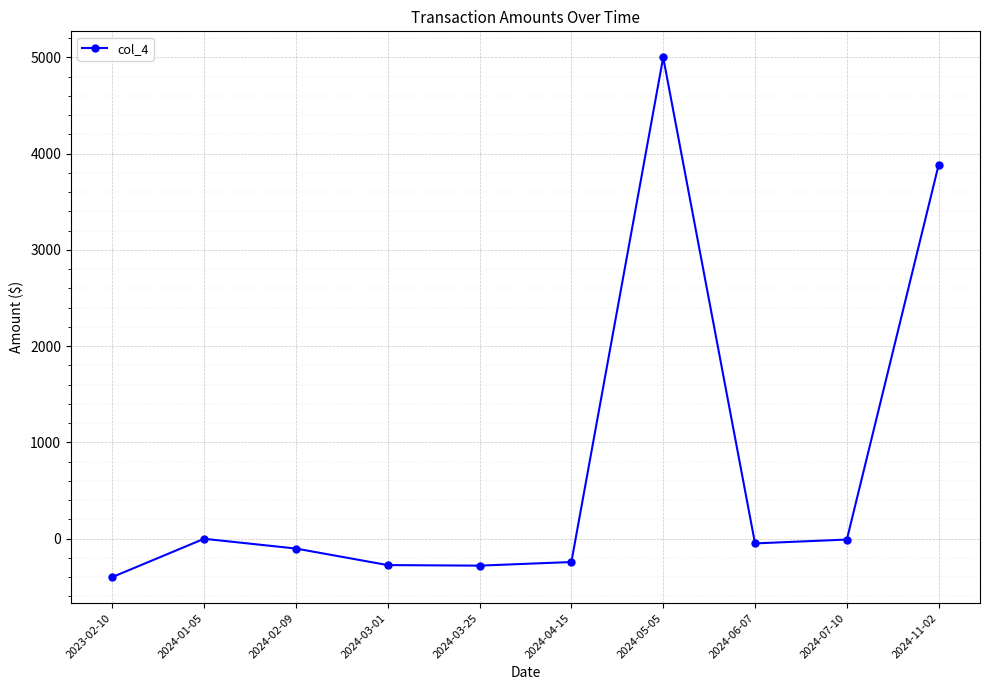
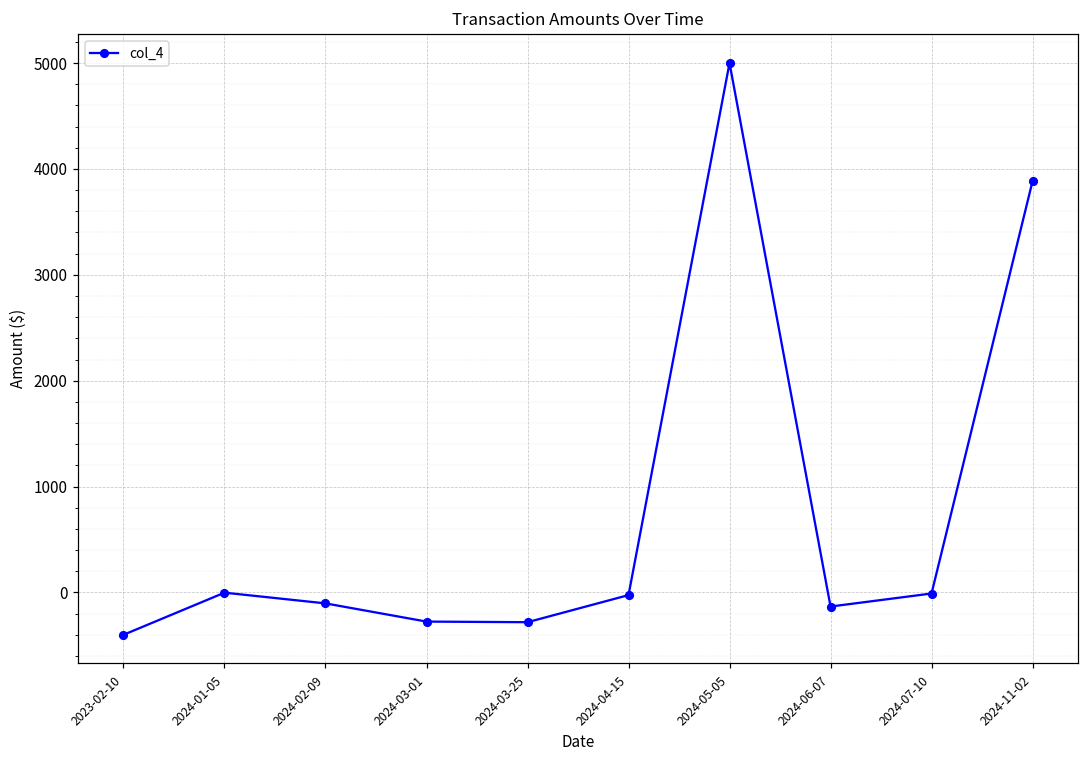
2024-04-15: -200 -> 0
2024-06-07: -50 -> -130
